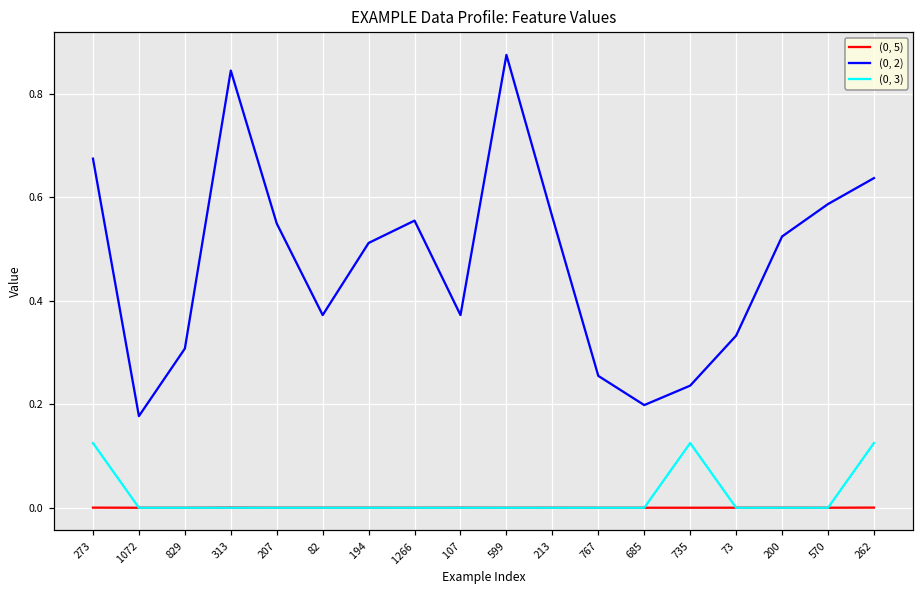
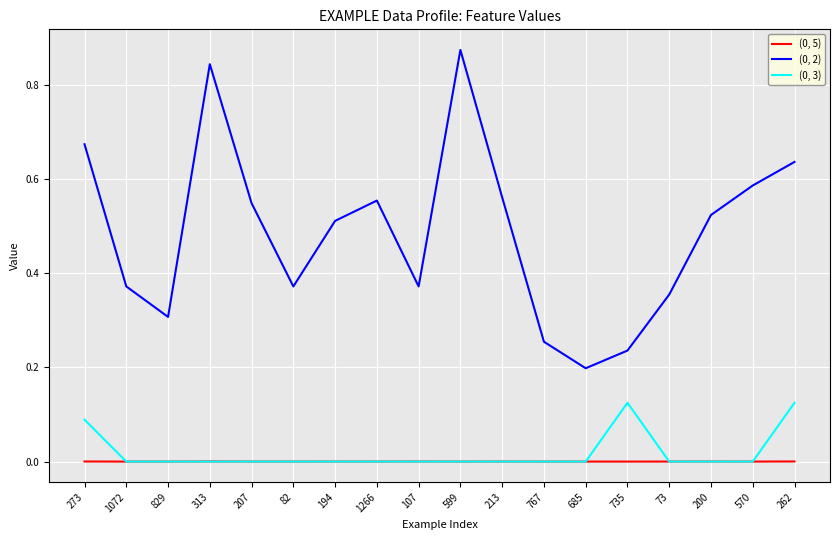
(0, 3), 273: 0.13 -> 0.09
(0, 2), 1072: 0.18 -> 0.37
(0, 2), 73: 0.33 -> 0.35
